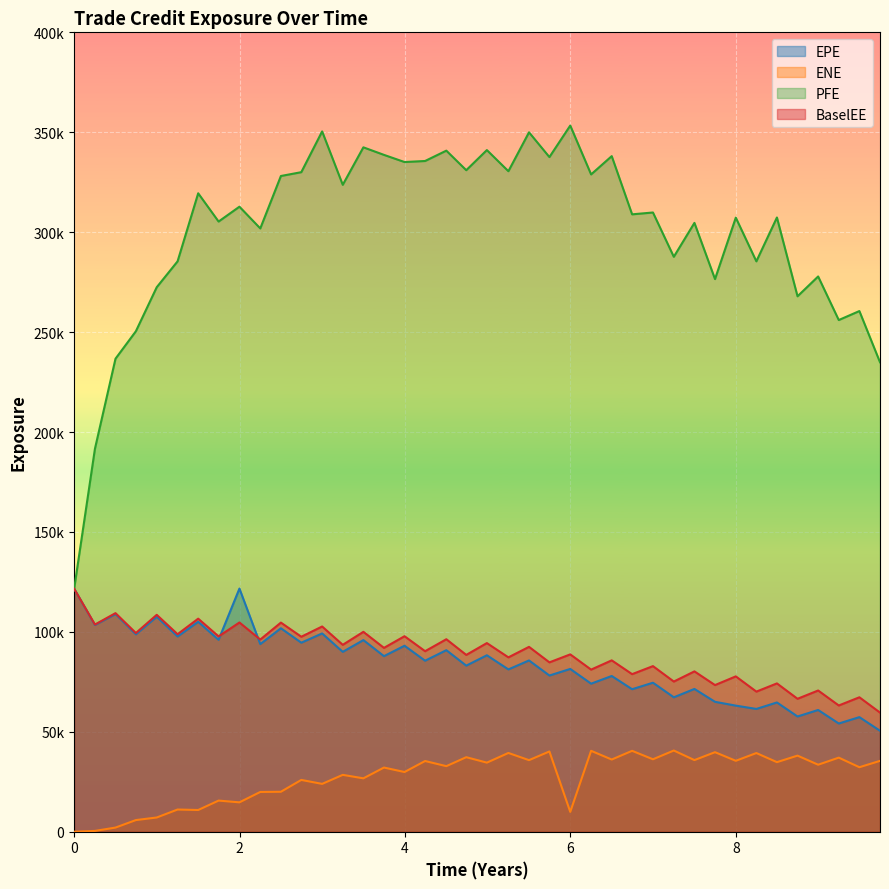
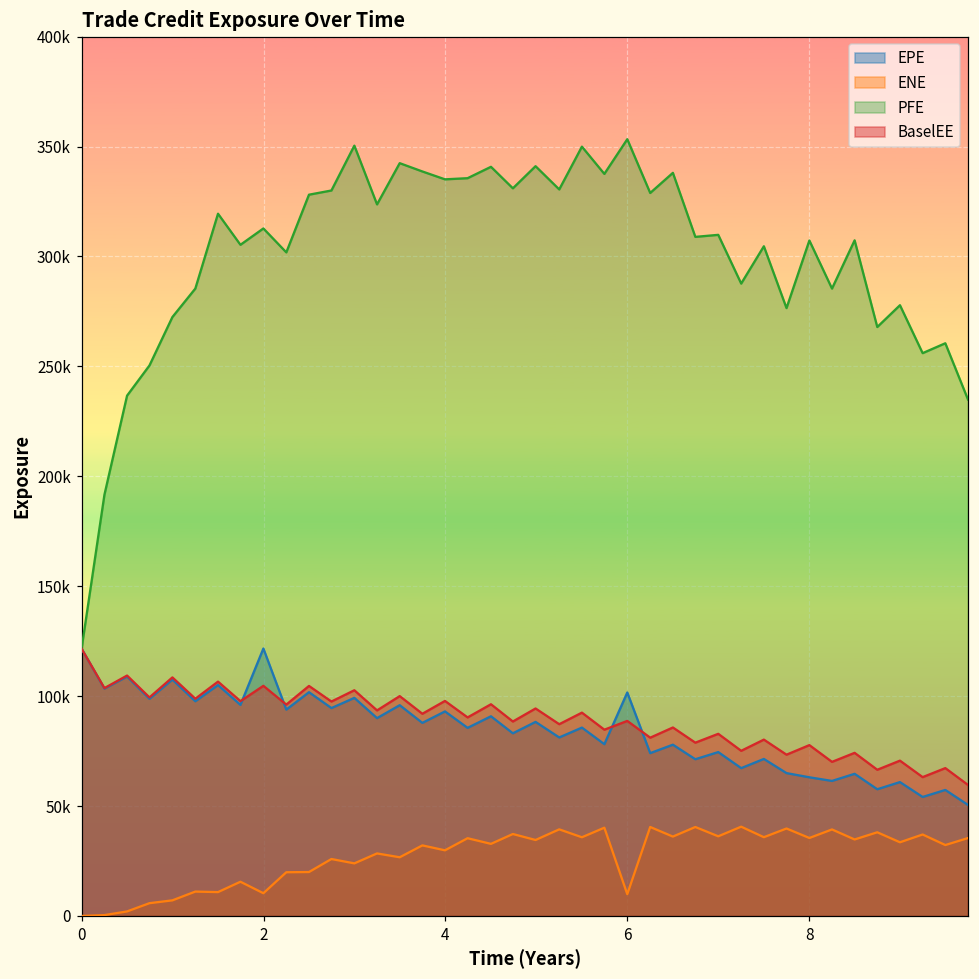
ENE, 2: 15000 -> 10000
EPE, 6: 81000 -> 102000
